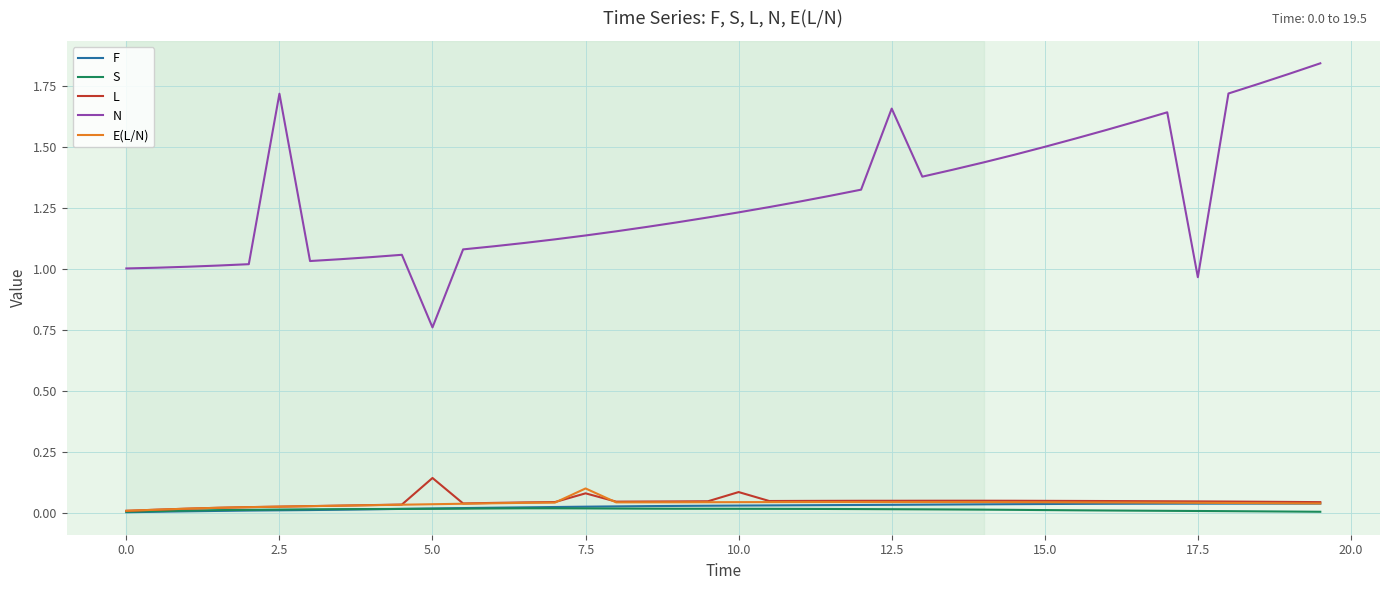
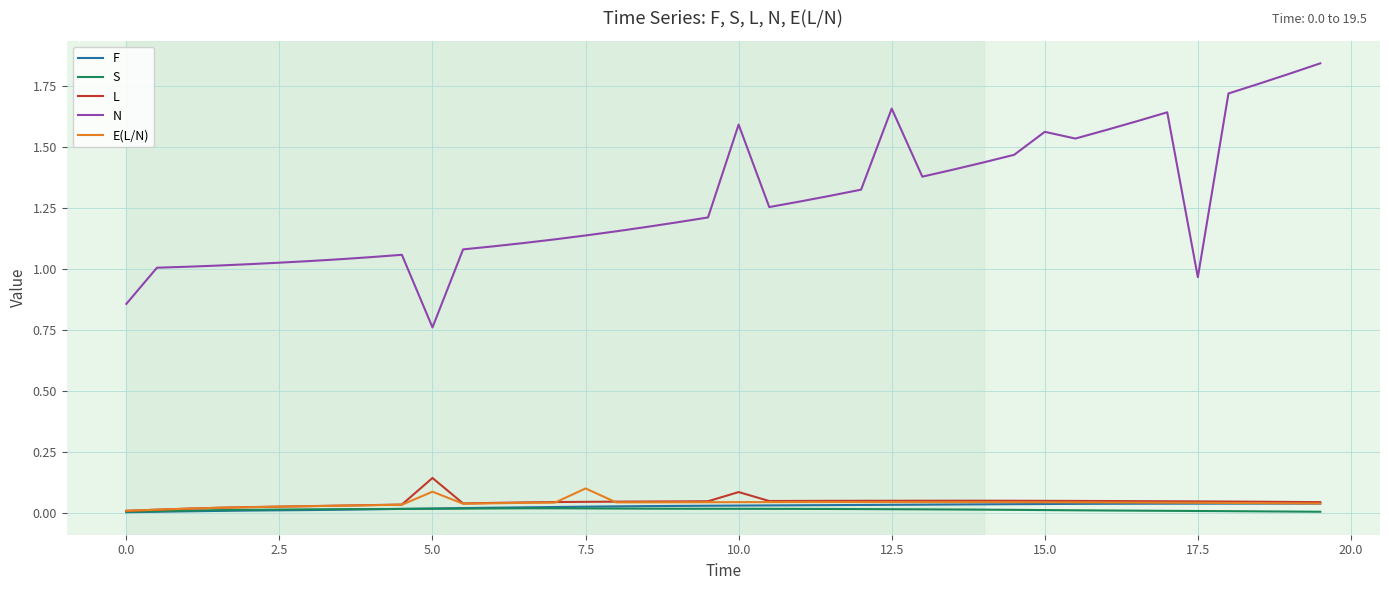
N, 0.0: 1.00 -> 0.86
N, 2.5: 1.72 -> 1.03
E(L/N), 5.0: 0.04 -> 0.09
L, 7.5: 0.08 -> 0.05
N, 10.0: 1.23 -> 1.59
N, 15.0: 1.50 -> 1.56
